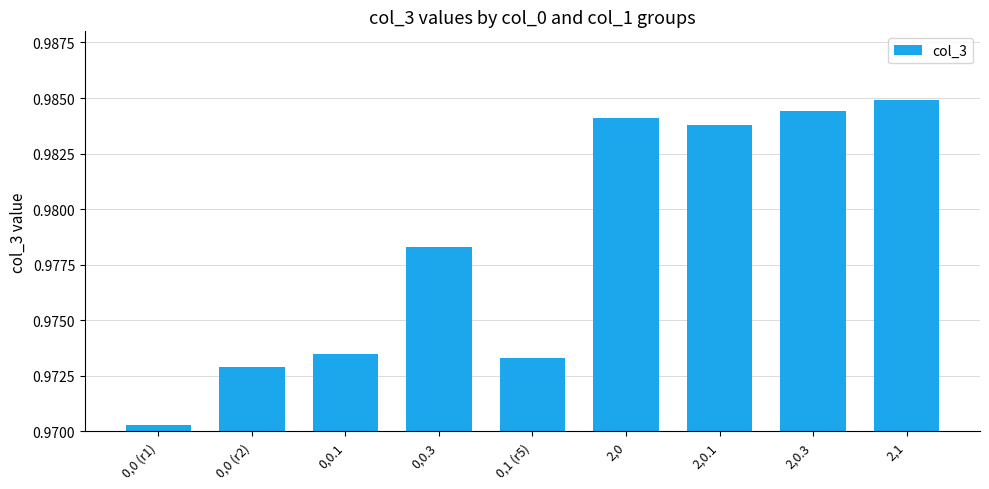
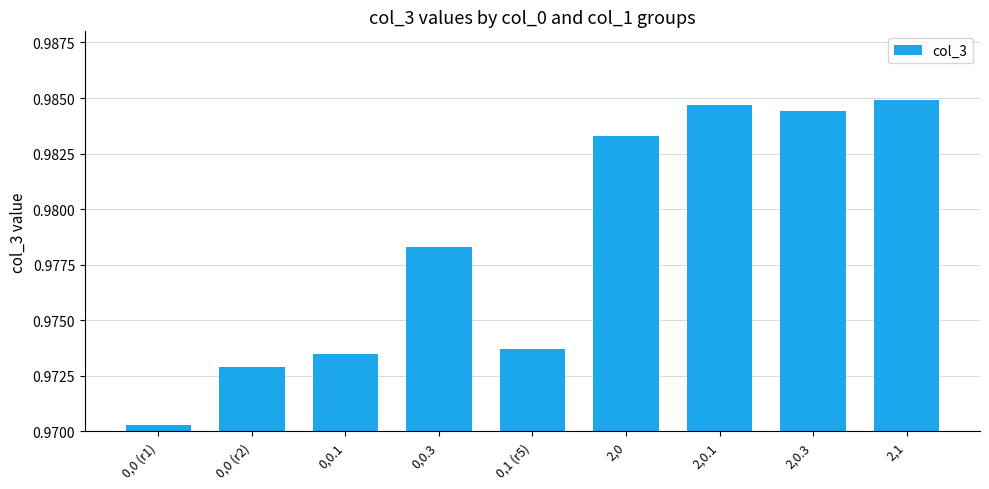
0,1 (r5): 0.9733 -> 0.9737
2,0: 0.9841 -> 0.9833
2,0.1: 0.9838 -> 0.9847
